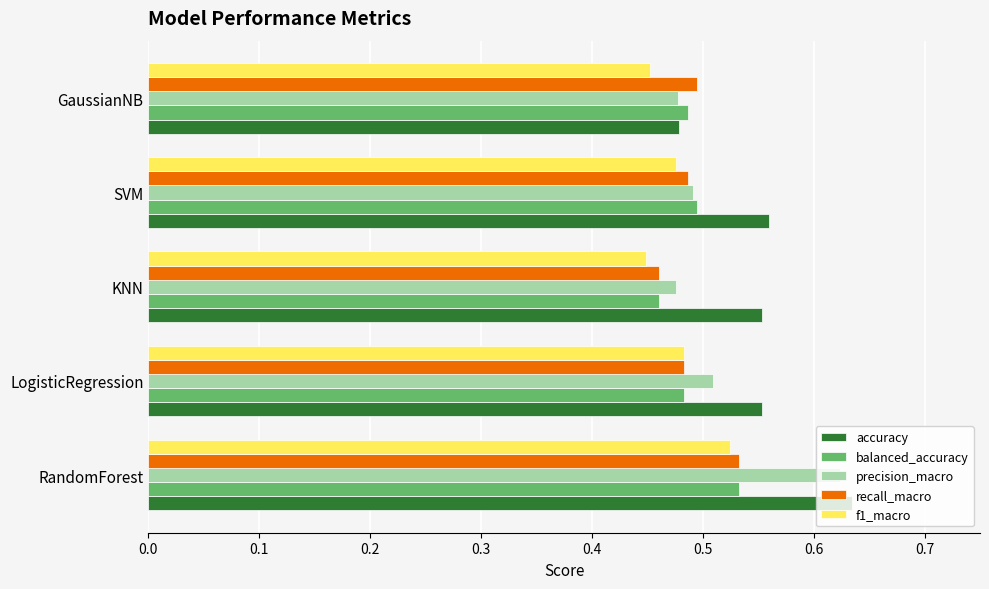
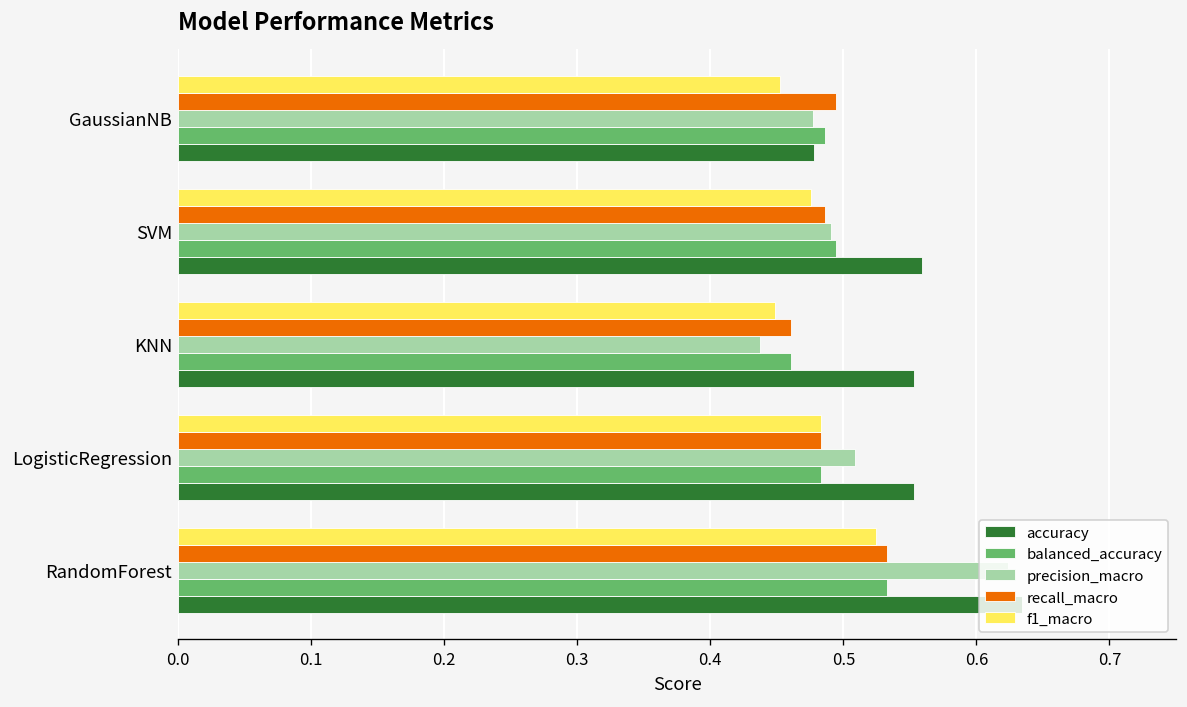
precision_macro, KNN: 0.476 -> 0.438
